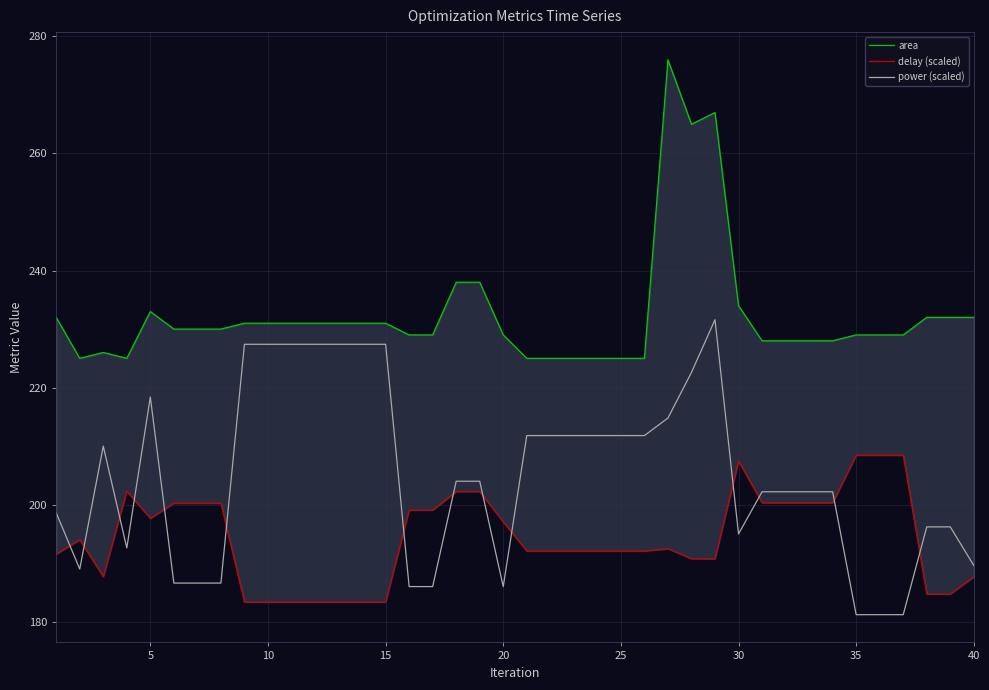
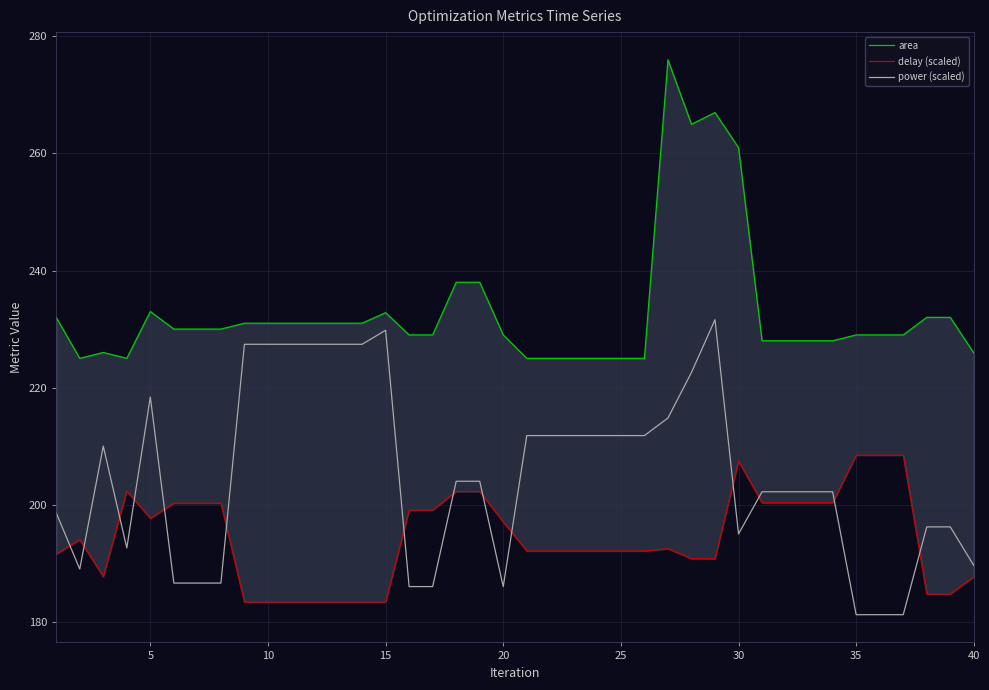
area, 15: 231 -> 233
power (scaled), 15: 227 -> 230
area, 30: 234 -> 261
area, 40: 232 -> 226
